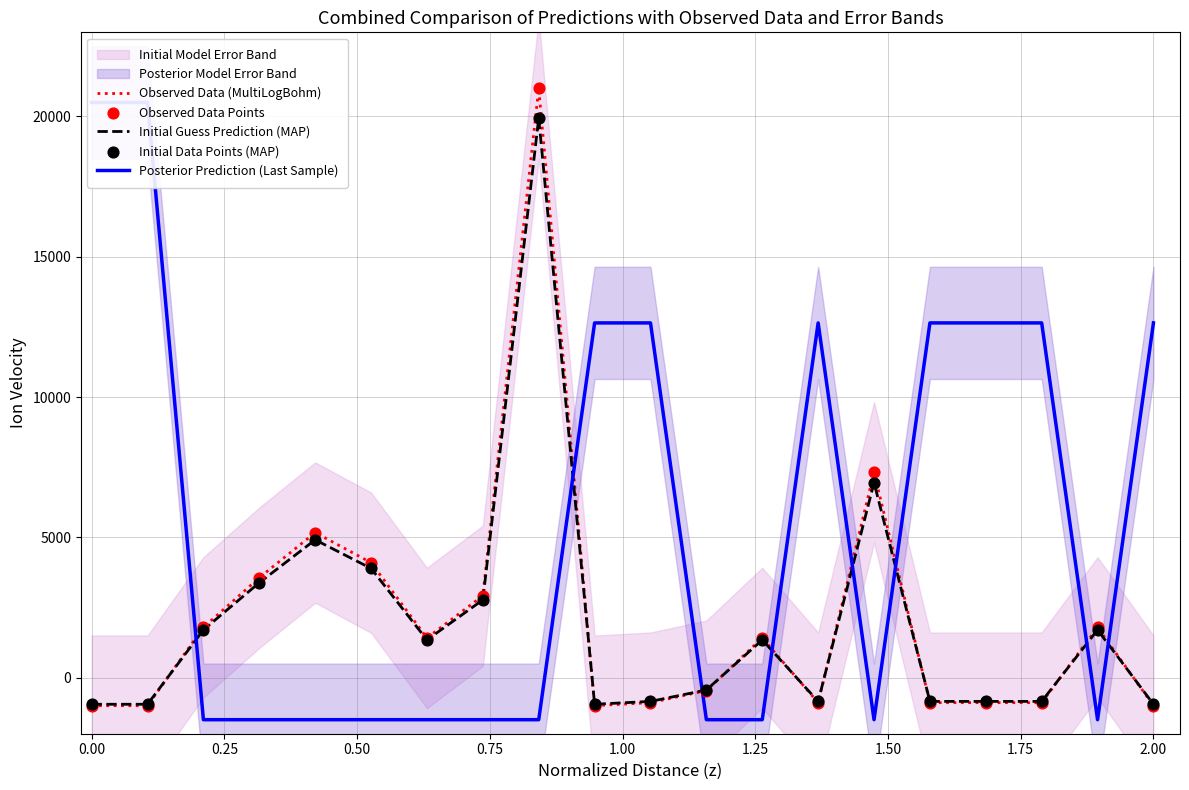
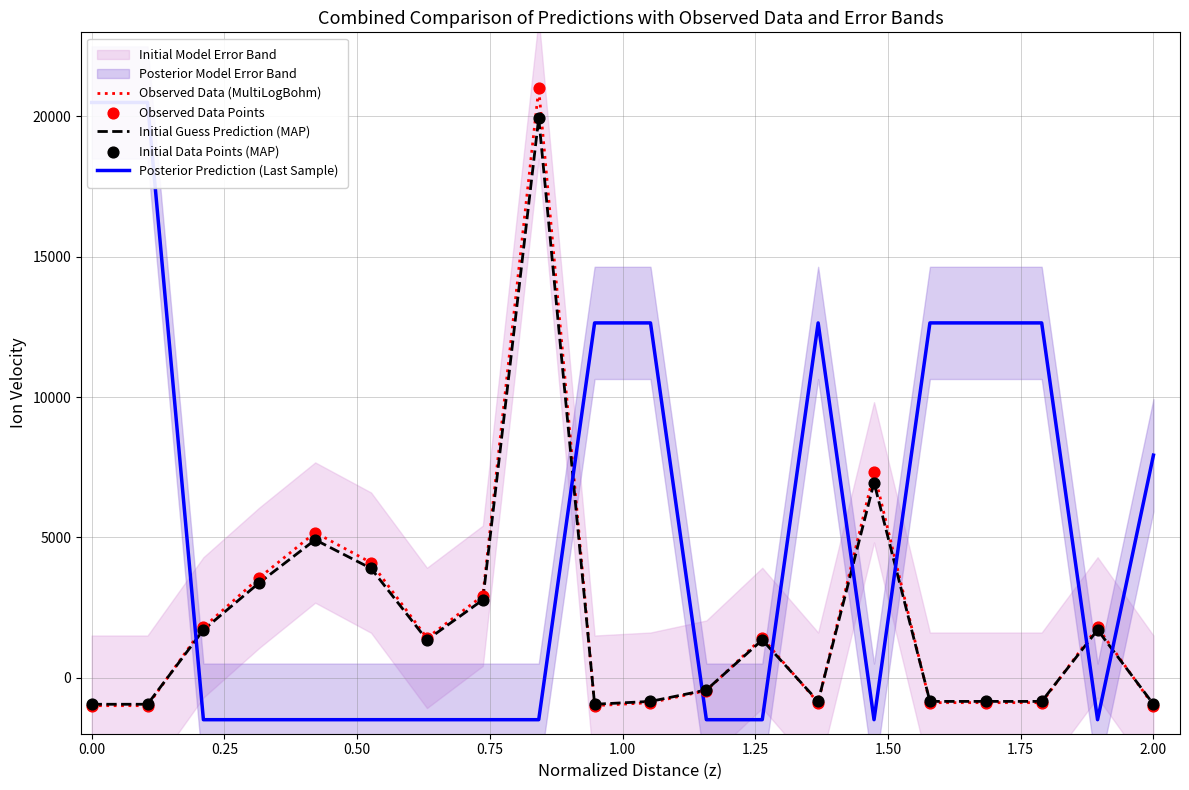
Posterior Prediction (Last Sample), 2.00: 12600 -> 7900
